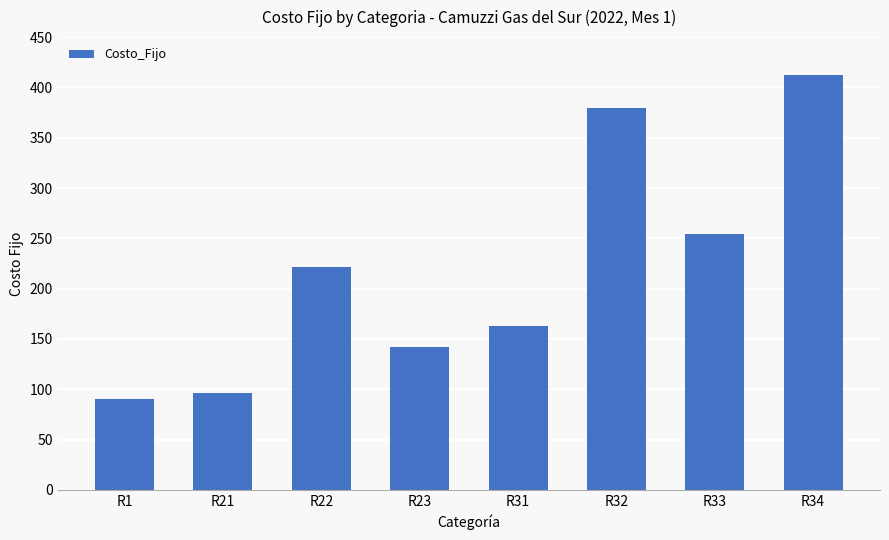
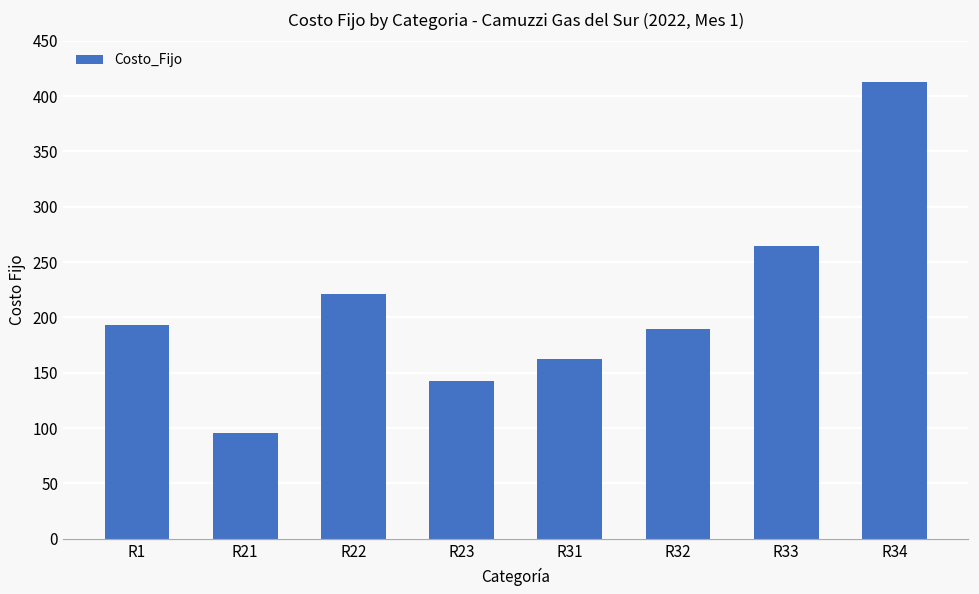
R1: 91 -> 193
R32: 380 -> 189
R33: 254 -> 265
